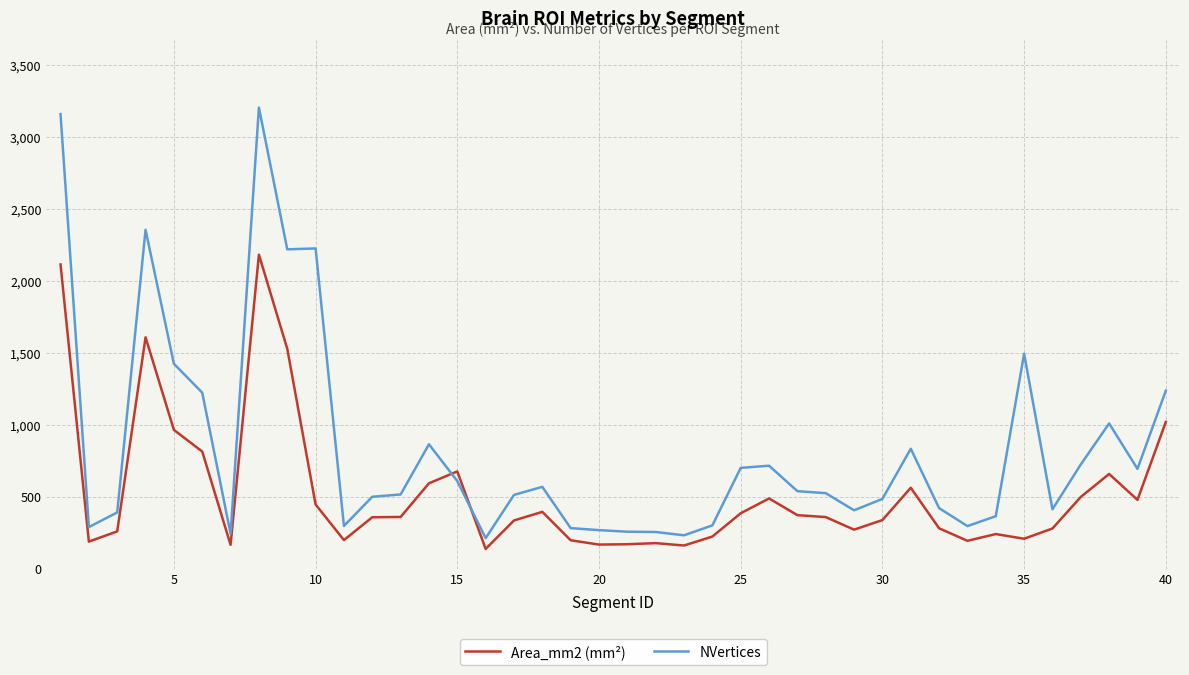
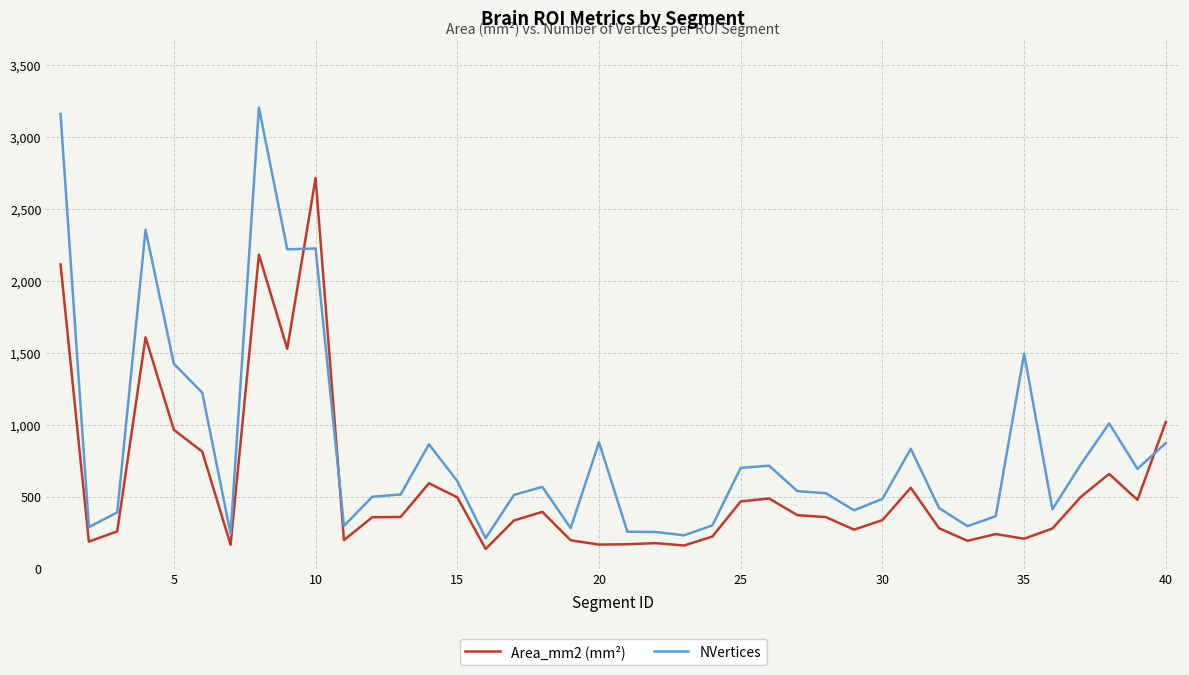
Area_mm2 (mm²), 10: 450 -> 2,720
Area_mm2 (mm²), 15: 680 -> 500
NVertices, 20: 270 -> 880
Area_mm2 (mm²), 25: 380 -> 470
NVertices, 40: 1,240 -> 870
